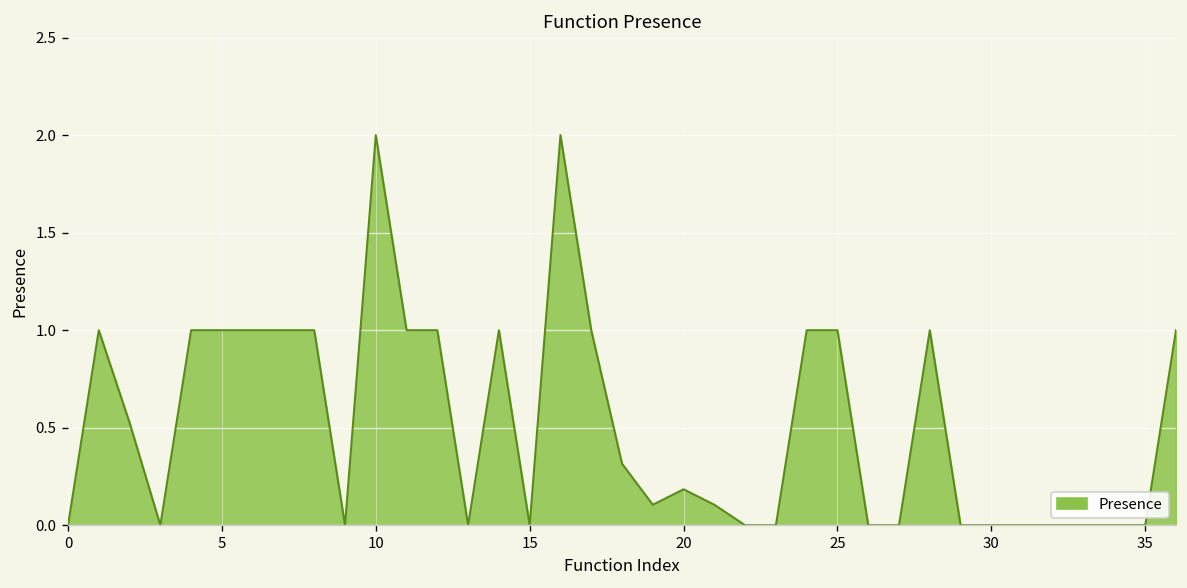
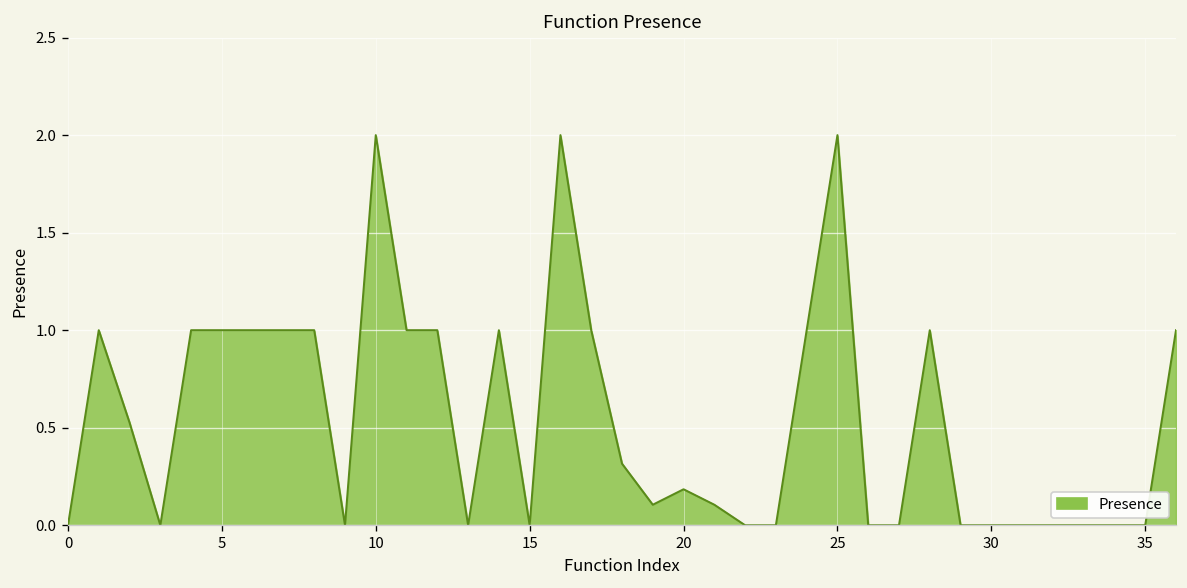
25: 1 -> 2
